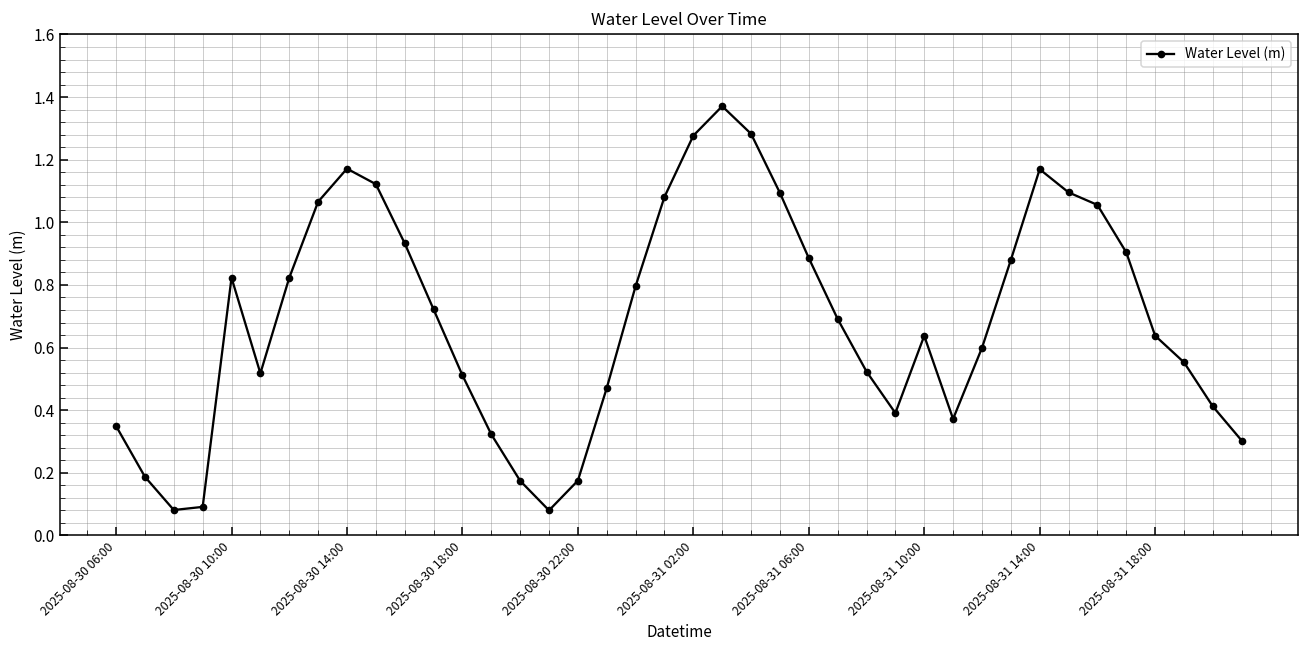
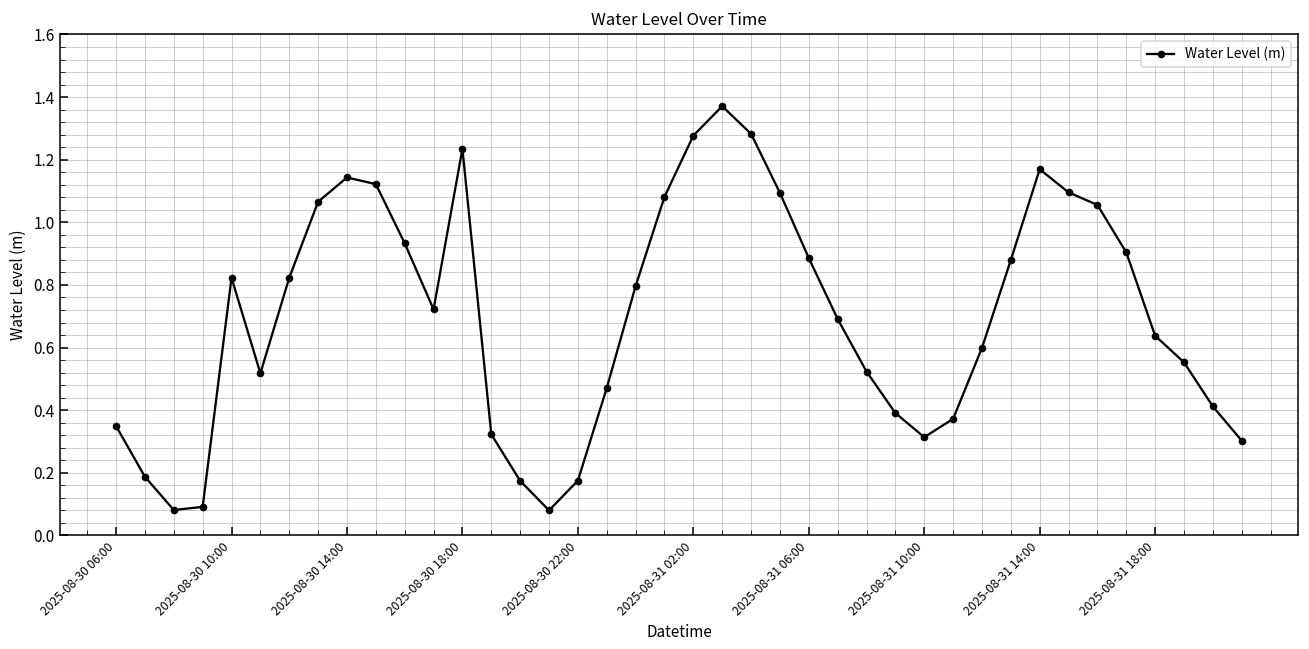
2025-08-30 14:00: 1.17 -> 1.14
2025-08-30 18:00: 0.51 -> 1.24
2025-08-31 10:00: 0.64 -> 0.31
